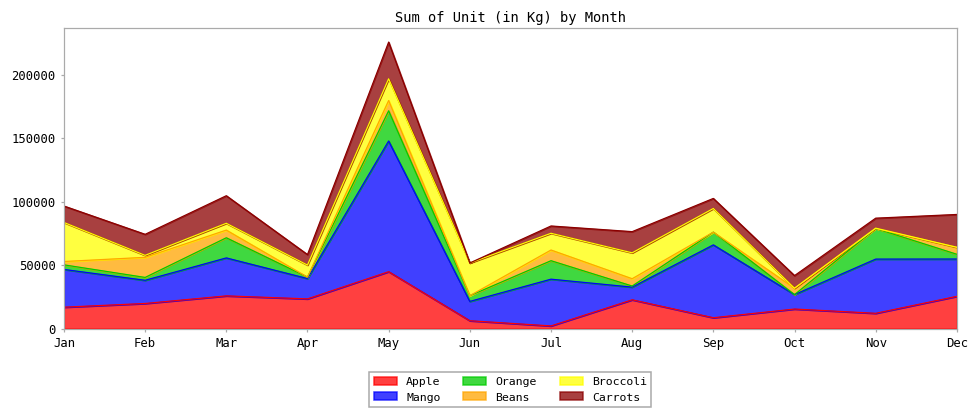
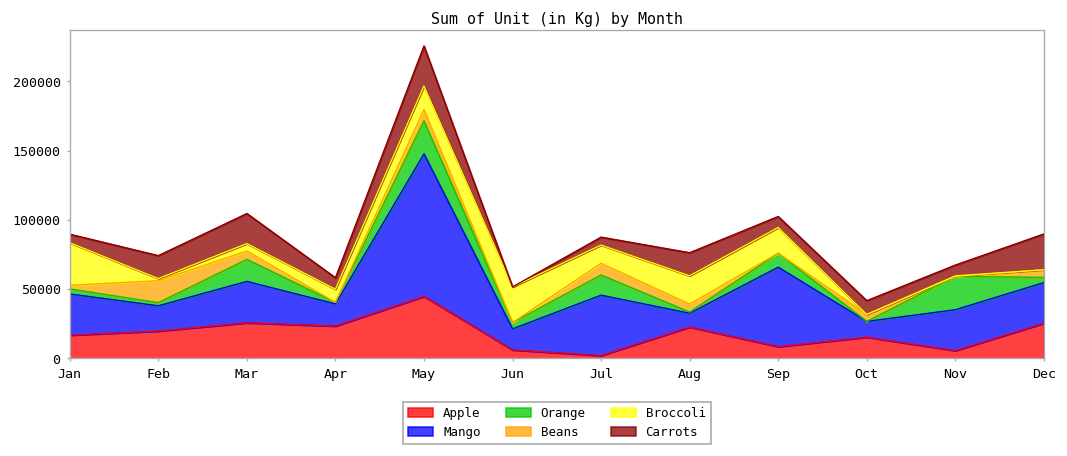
Carrots, Jan: 13000 -> 6000
Mango, Jul: 37000 -> 44000
Apple, Nov: 12000 -> 6000
Mango, Nov: 43000 -> 30000
